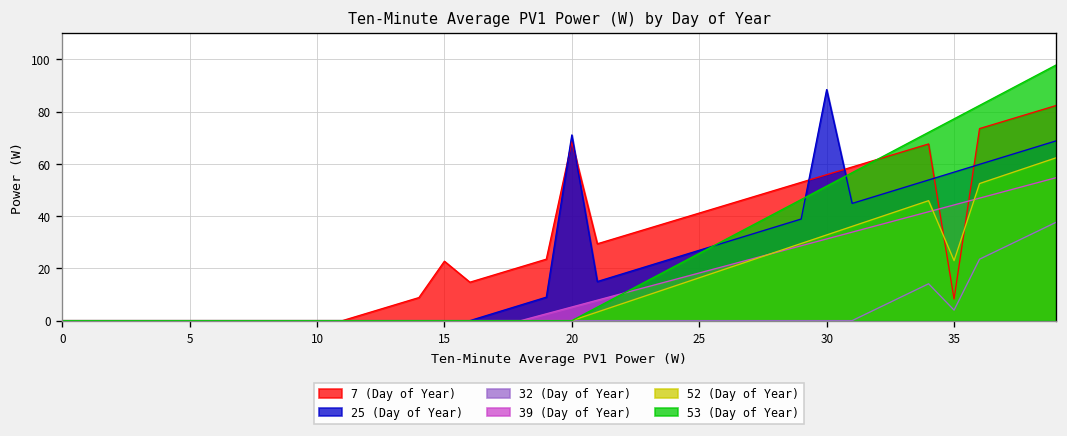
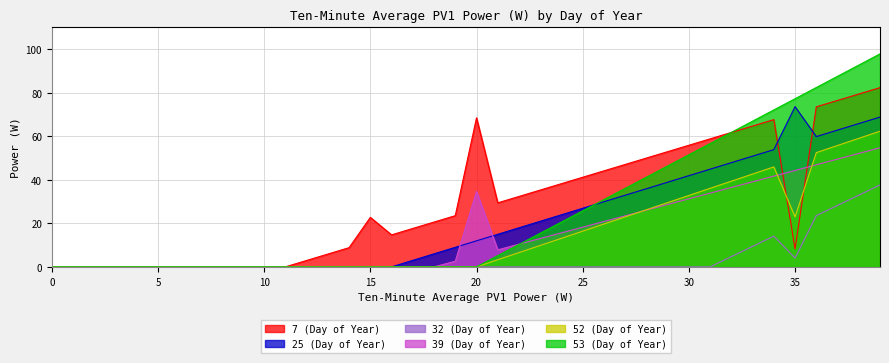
25 (Day of Year), 20: 71 -> 12
39 (Day of Year), 20: 5 -> 35
25 (Day of Year), 30: 88 -> 42
25 (Day of Year), 35: 57 -> 74
